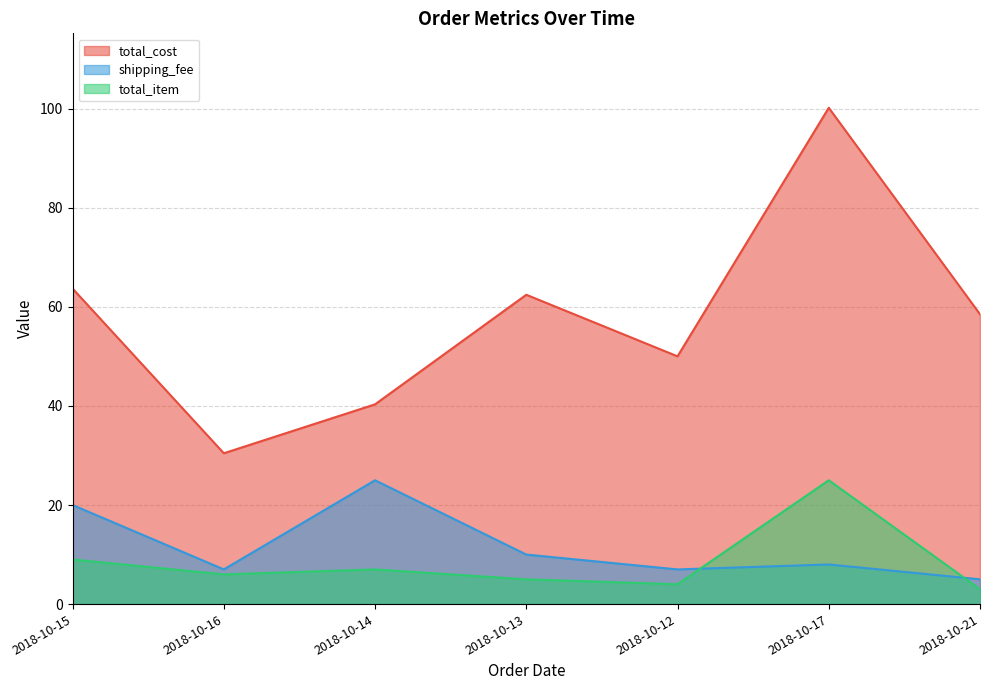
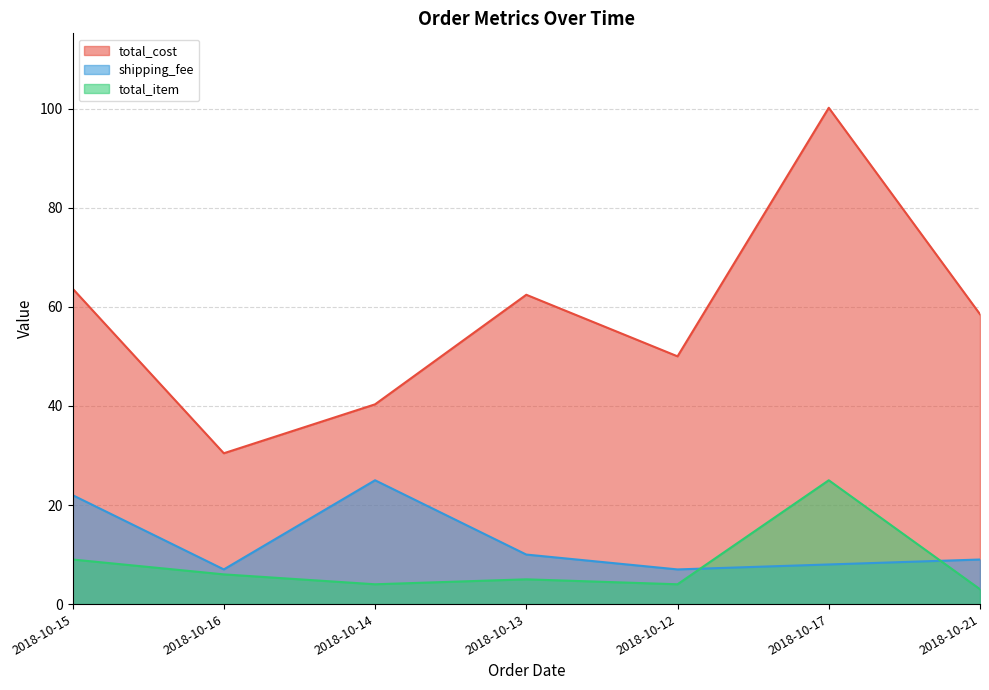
shipping_fee, 2018-10-15: 20 -> 22
total_item, 2018-10-14: 7 -> 4
shipping_fee, 2018-10-21: 5 -> 9
